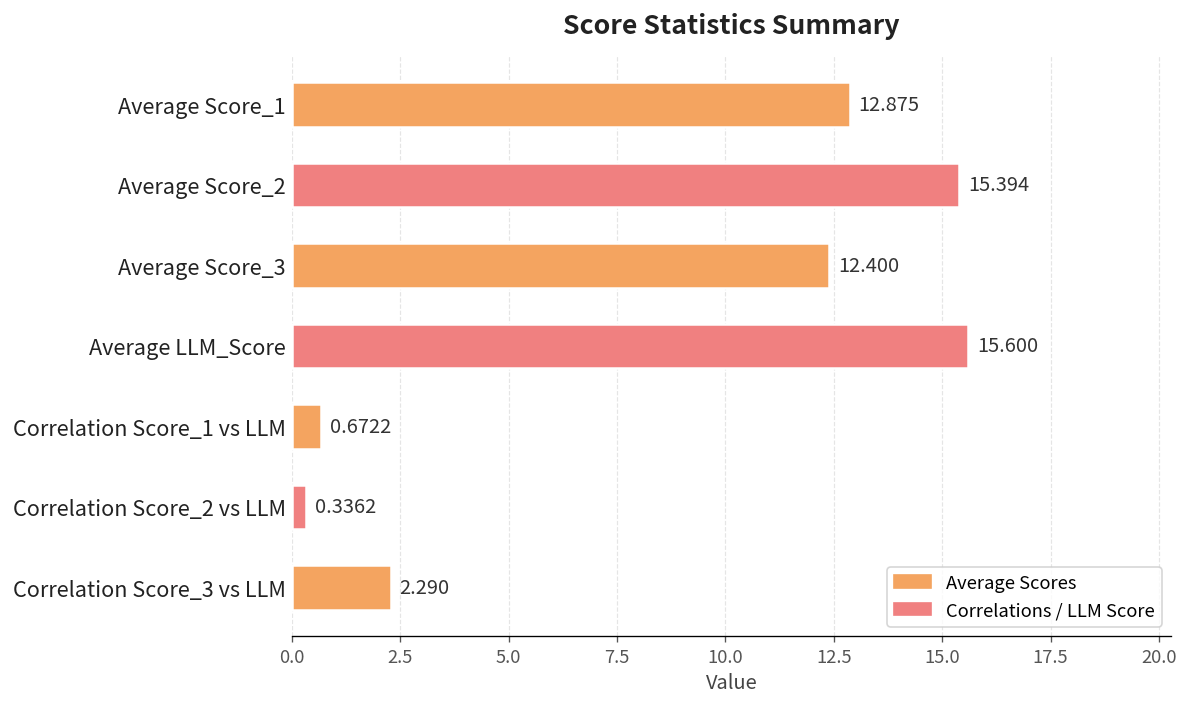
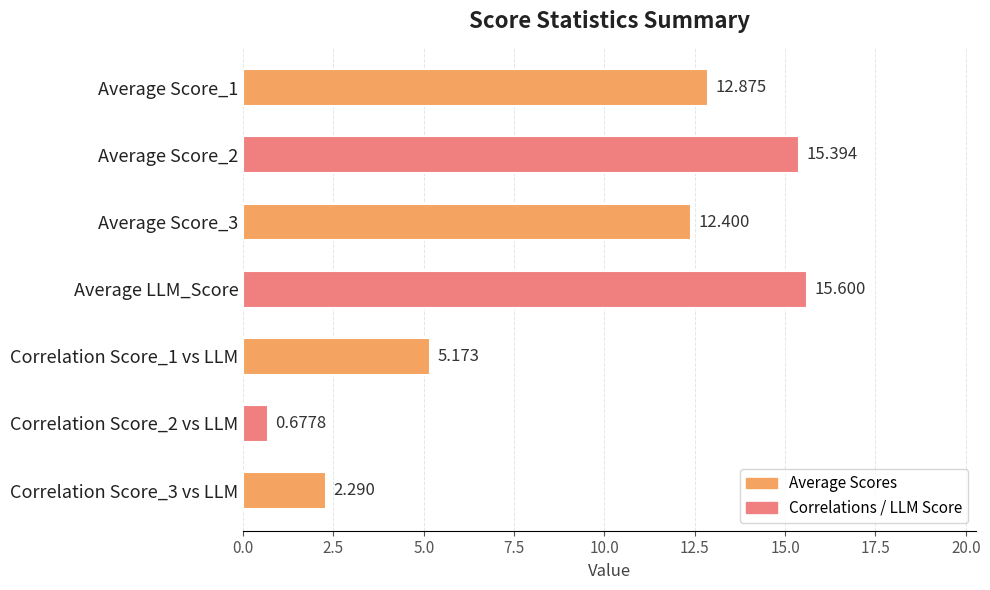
Correlation Score_1 vs LLM: 0.6722 -> 5.173
Correlation Score_2 vs LLM: 0.3362 -> 0.6778
